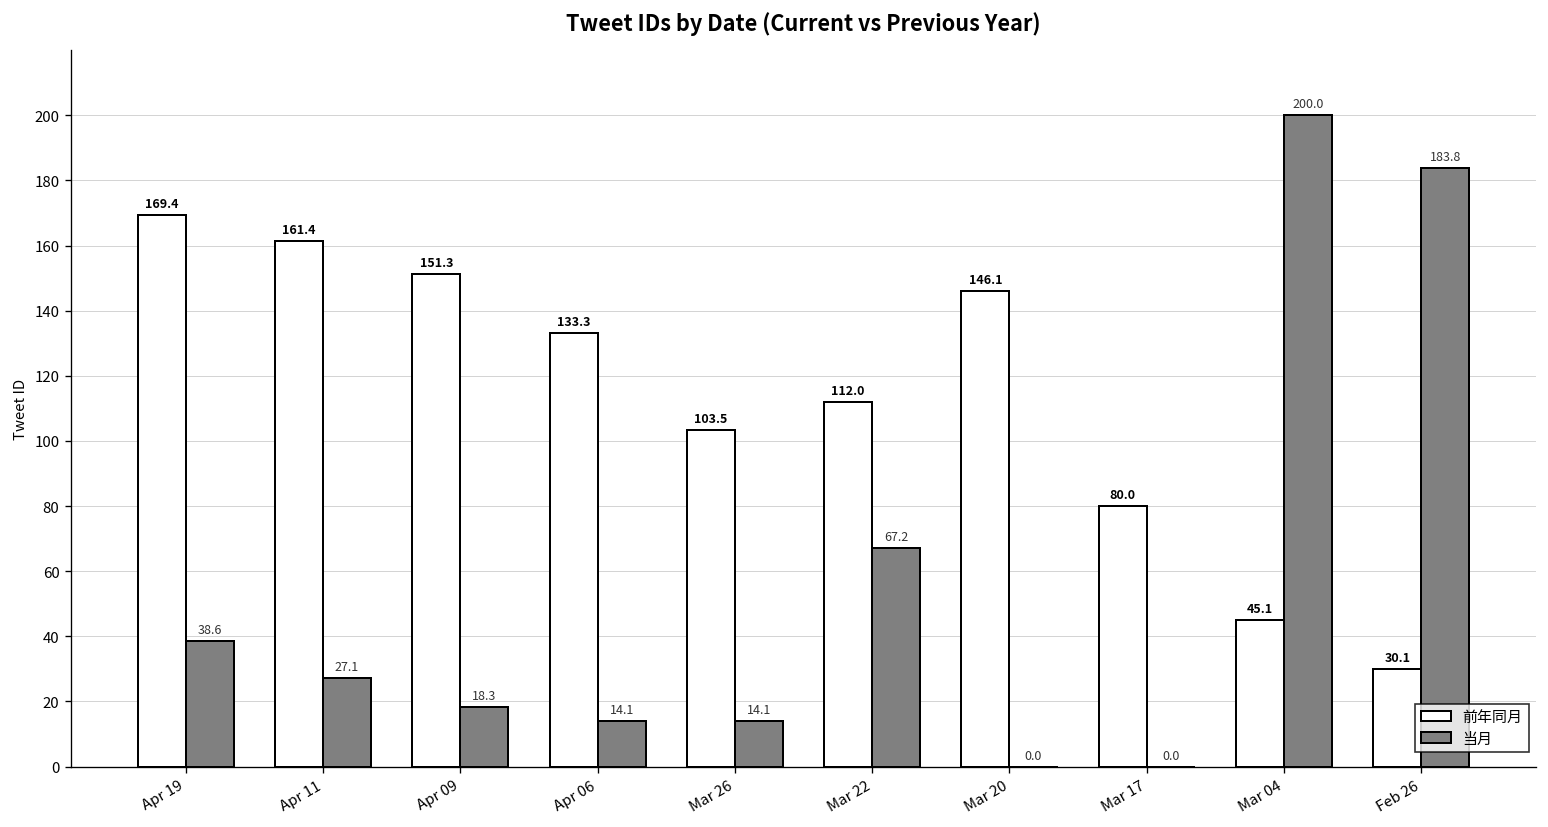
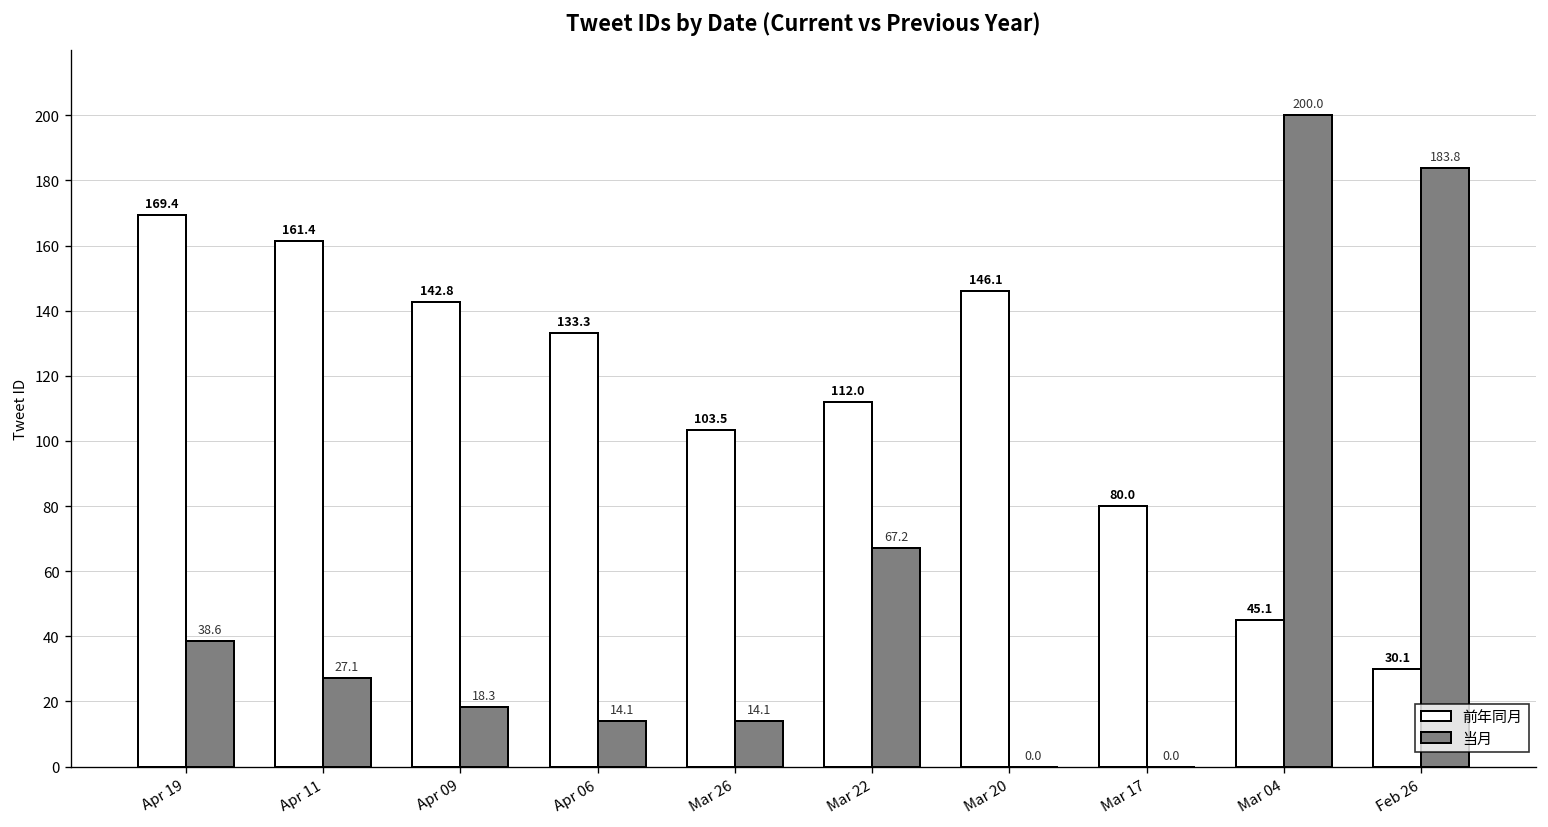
前年同月, Apr 09: 151.3 -> 142.8
